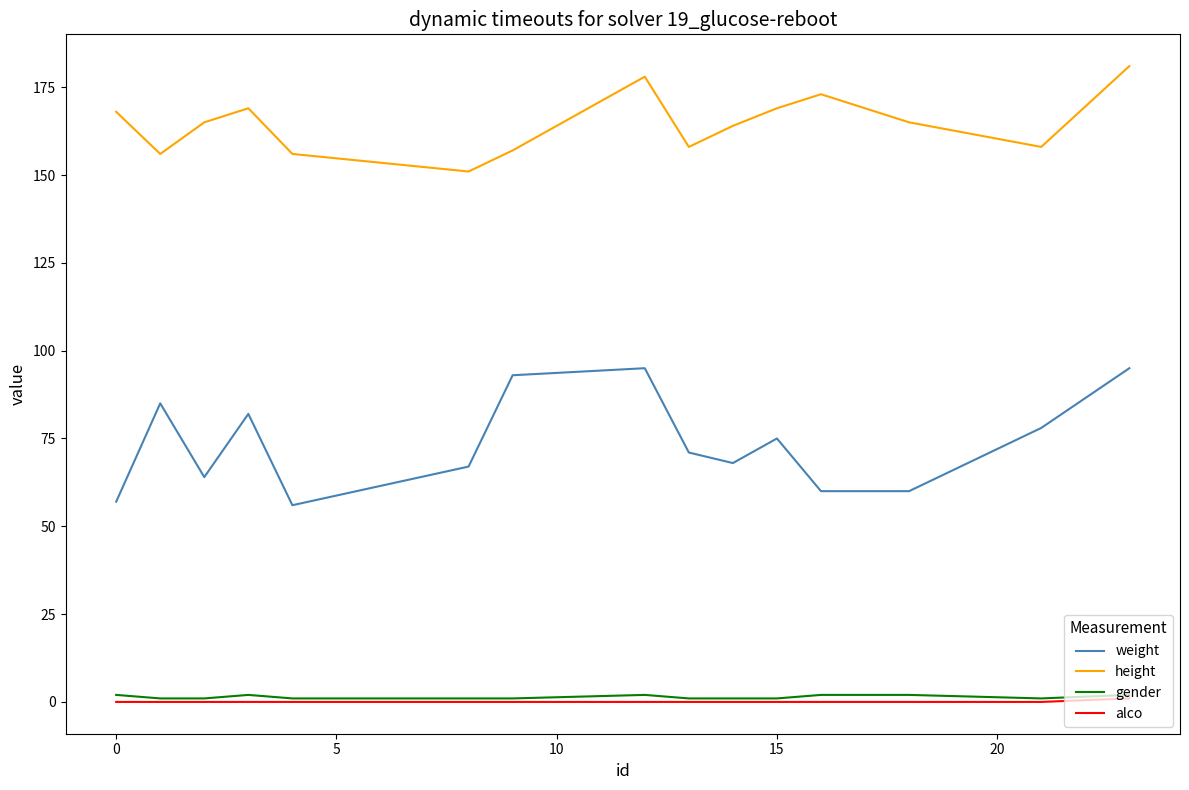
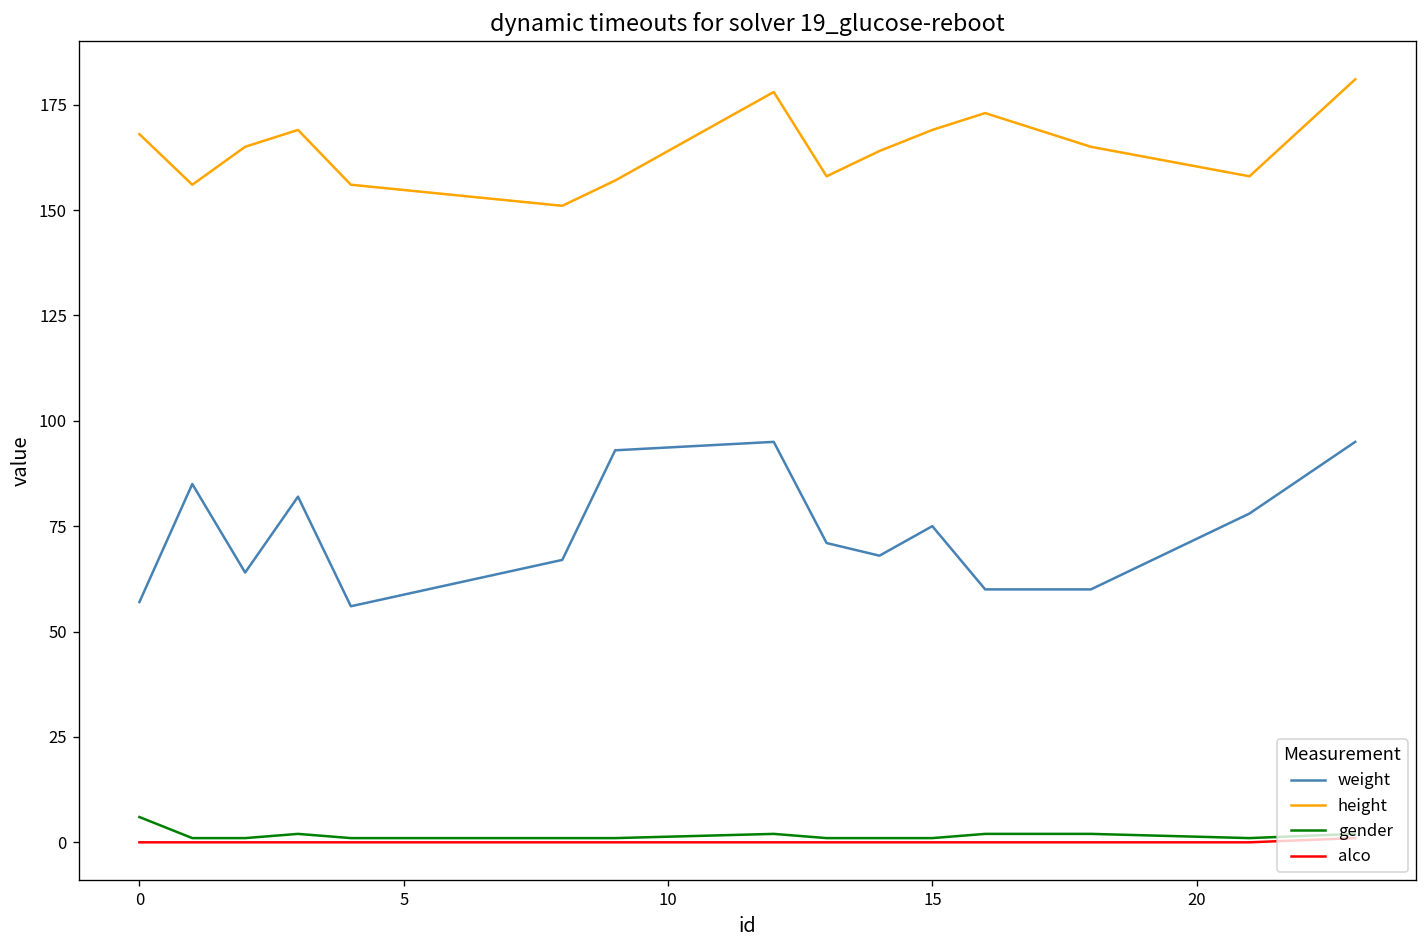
gender, 0: 2 -> 6
